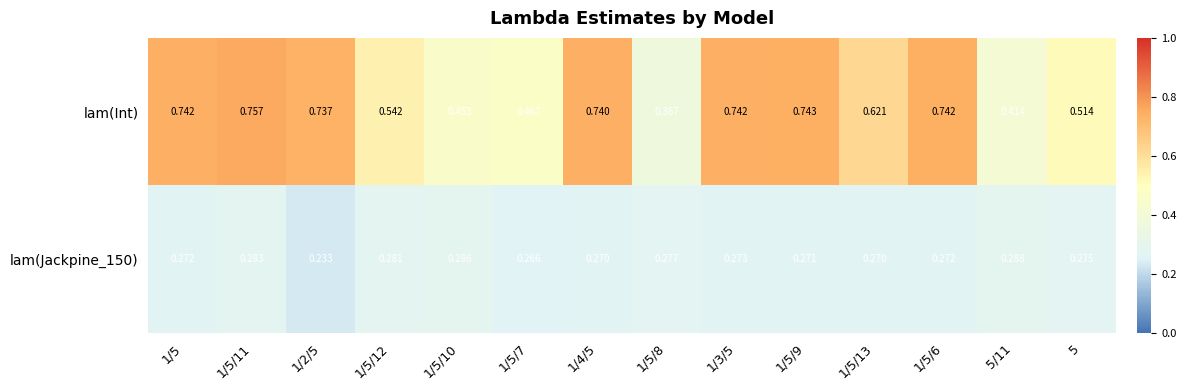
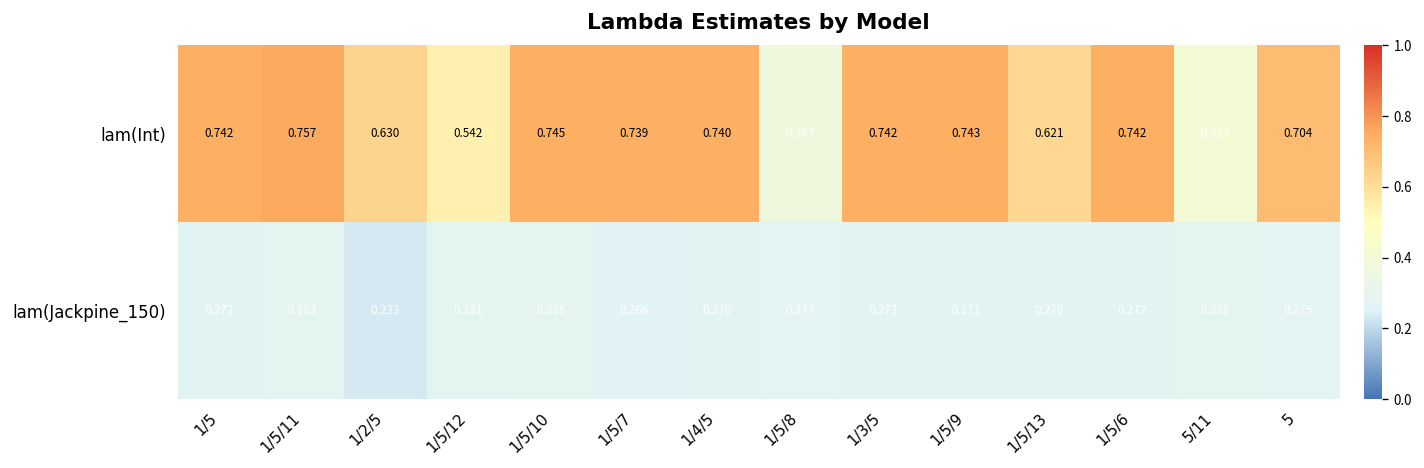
lam(Int), 1/2/5: 0.737 -> 0.630
lam(Int), 1/5/10: 0.453 -> 0.745
lam(Int), 1/5/7: 0.467 -> 0.739
lam(Int), 5: 0.514 -> 0.704
